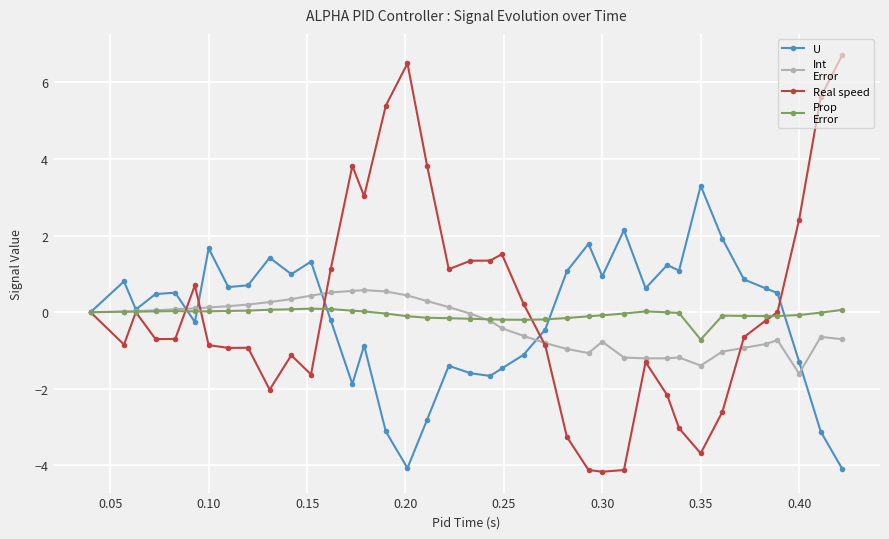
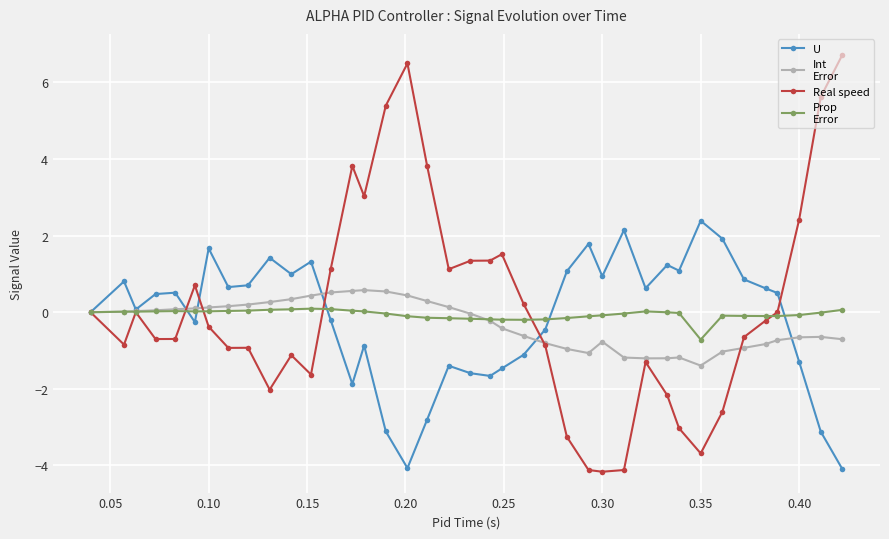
Real speed, 0.10: -0.9 -> -0.4
U, 0.35: 3.3 -> 2.4
Int Error, 0.40: -1.6 -> -0.7
